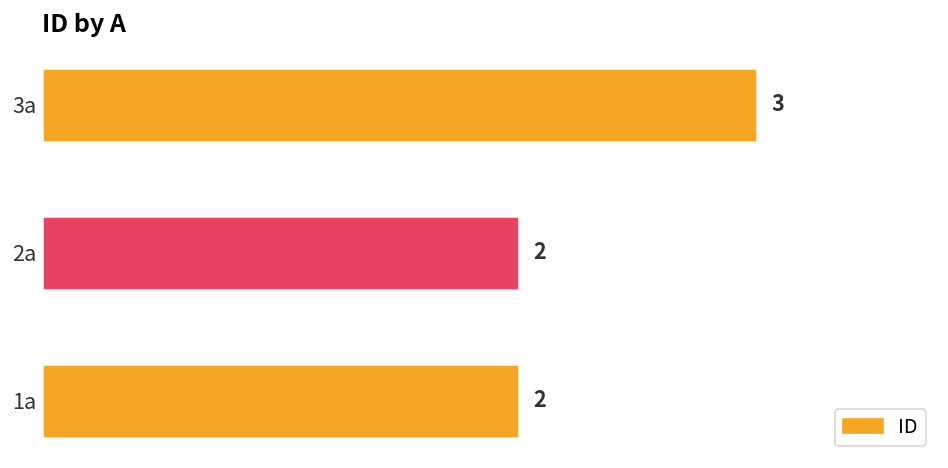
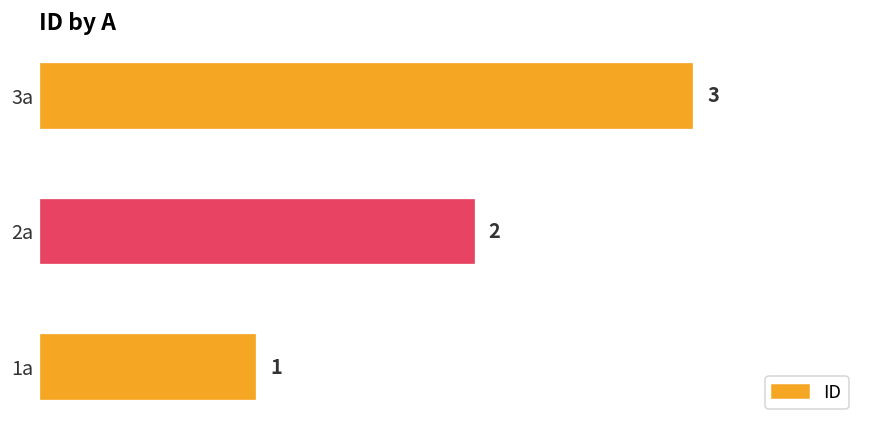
1a: 2 -> 1
